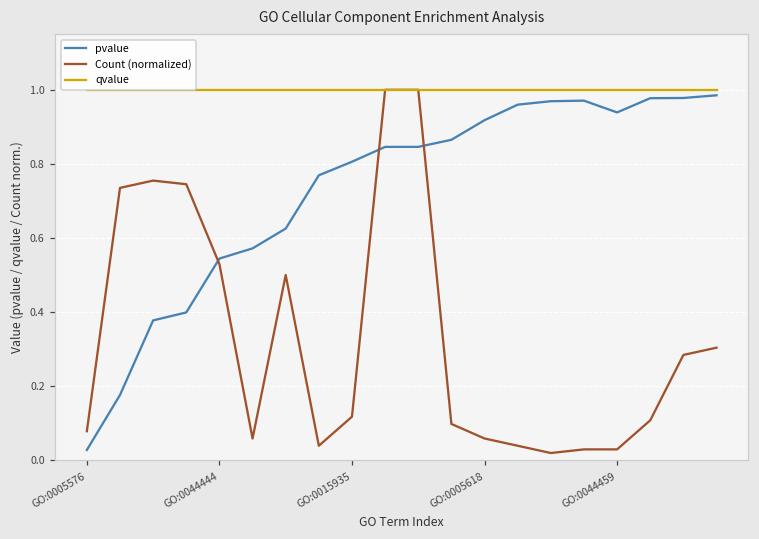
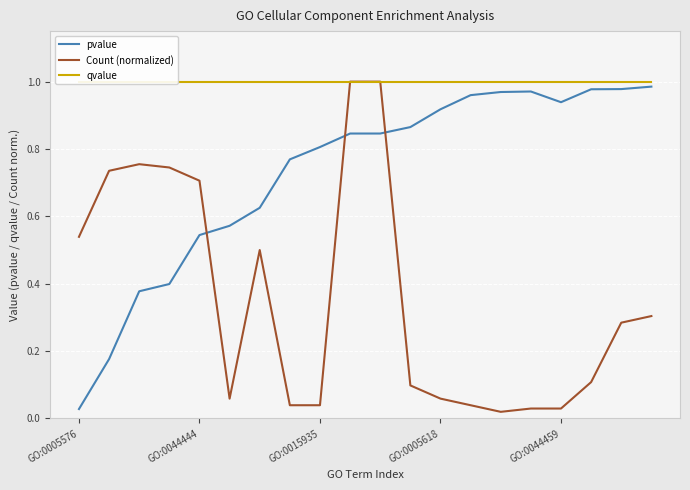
Count (normalized), GO:0005576: 0.08 -> 0.54
Count (normalized), GO:0044444: 0.53 -> 0.71
Count (normalized), GO:0015935: 0.12 -> 0.04
